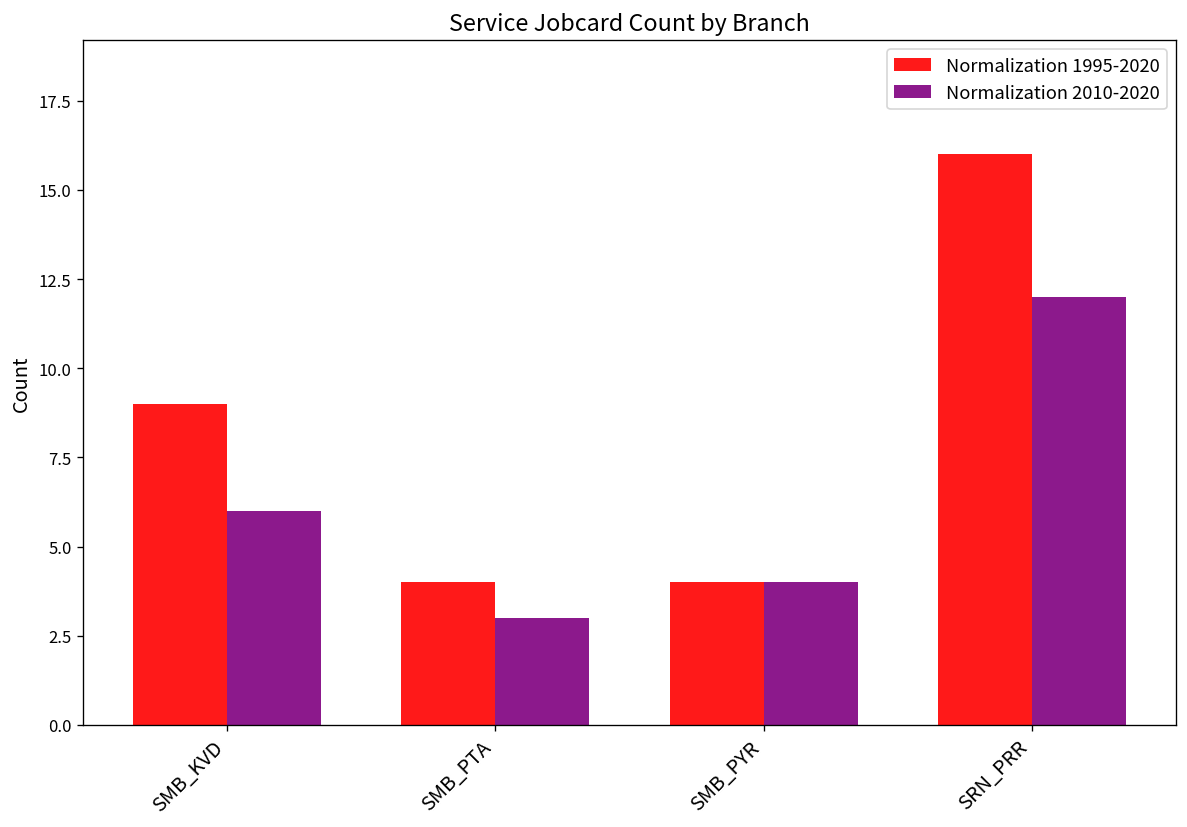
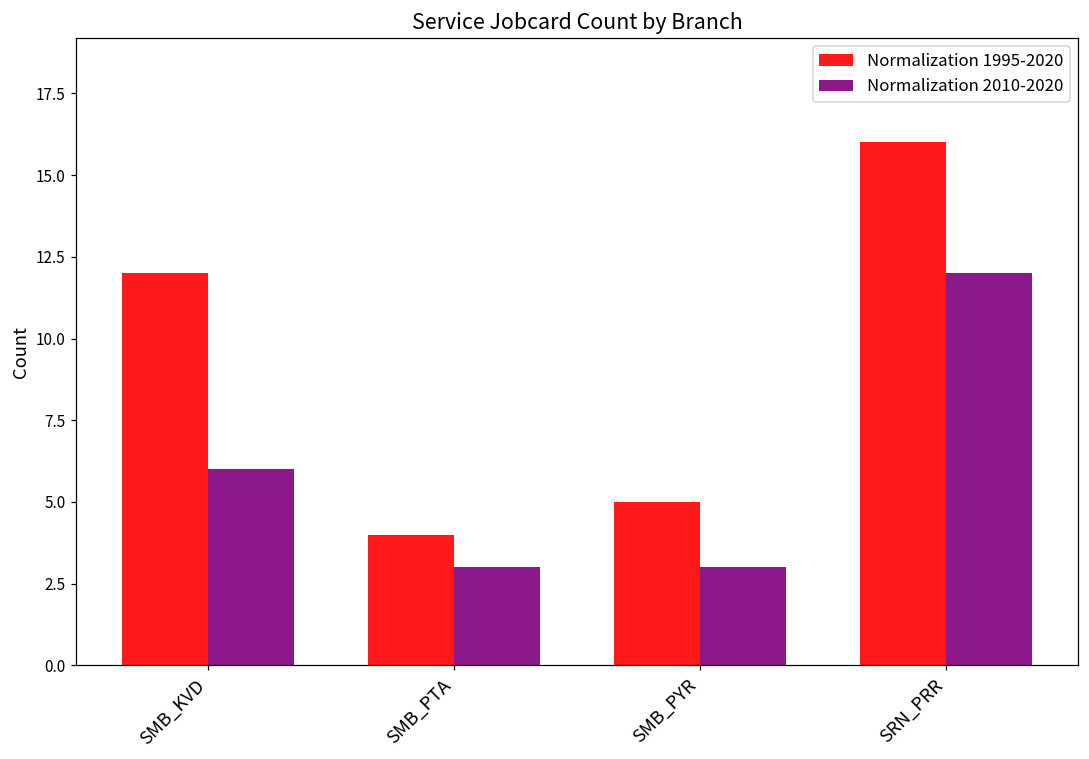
Normalization 1995-2020, SMB_KVD: 9 -> 12
Normalization 1995-2020, SMB_PYR: 4 -> 5
Normalization 2010-2020, SMB_PYR: 4 -> 3
